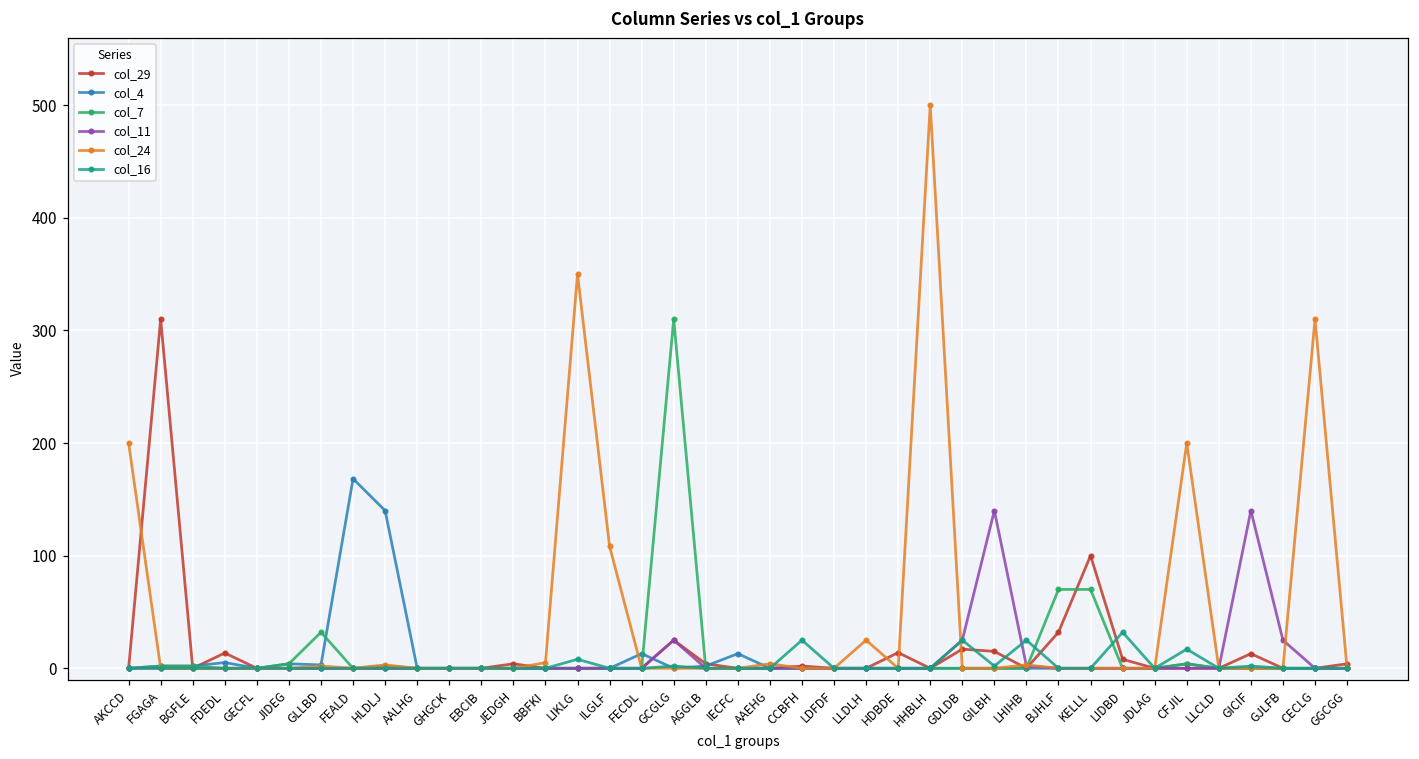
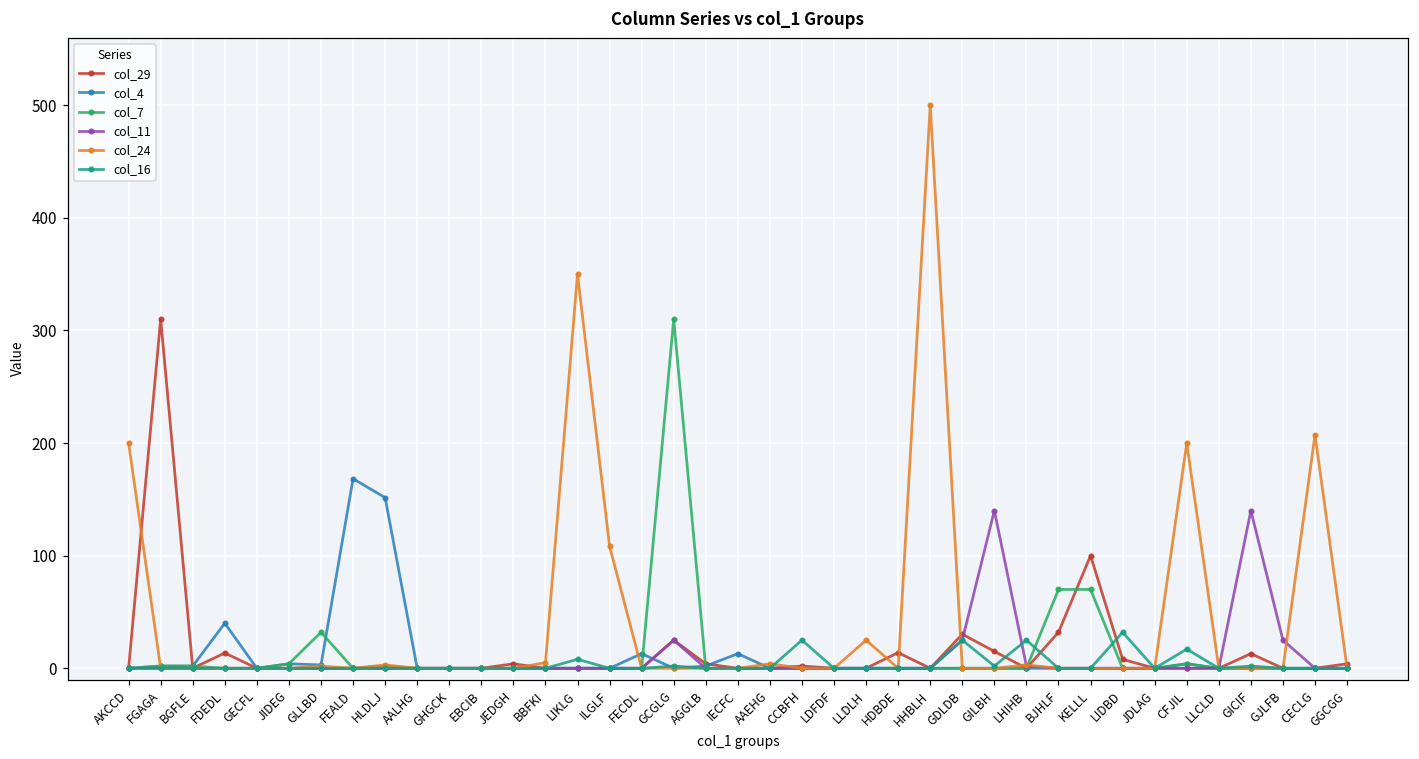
col_4, FDEDL: 5 -> 40
col_4, HLDLJ: 140 -> 152
col_29, GDLDB: 17 -> 30
col_24, CECLG: 310 -> 207
